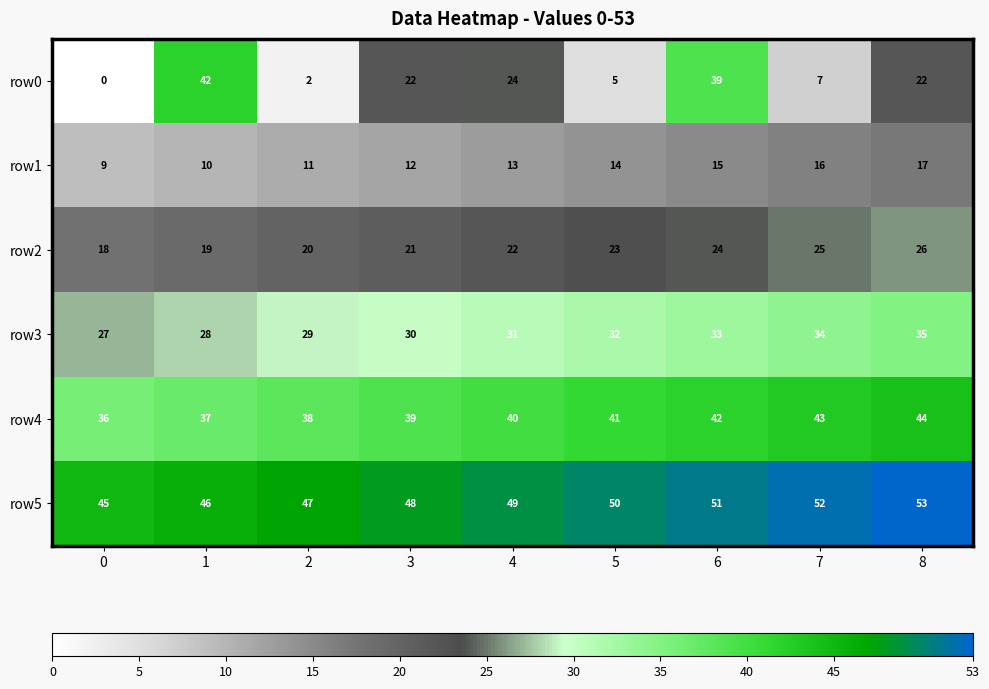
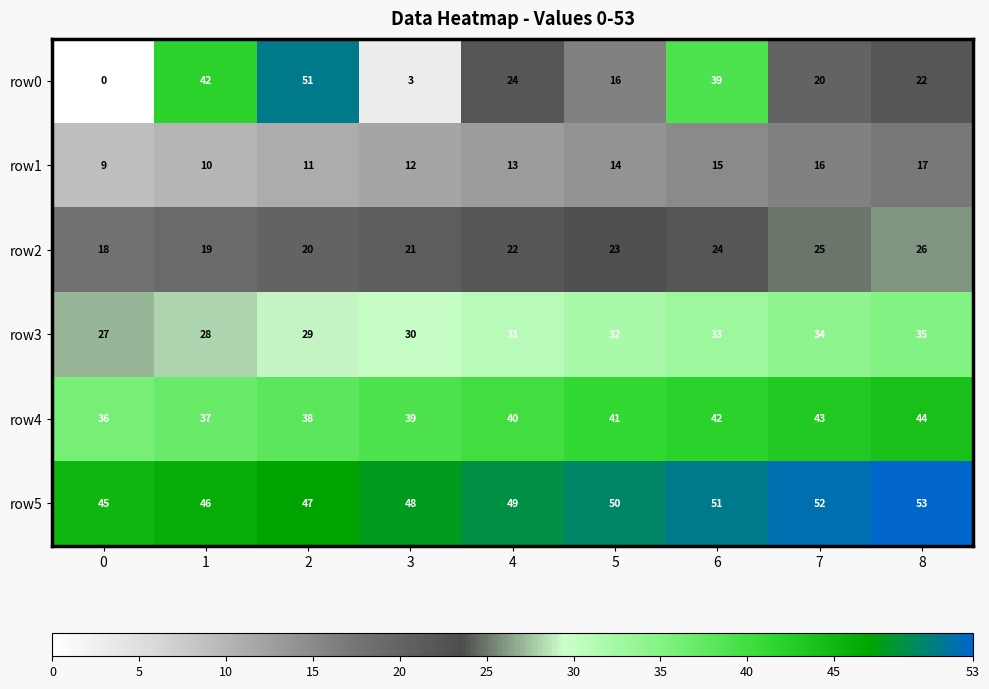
row0, 2: 2 -> 51
row0, 3: 22 -> 3
row0, 5: 5 -> 16
row0, 7: 7 -> 20
